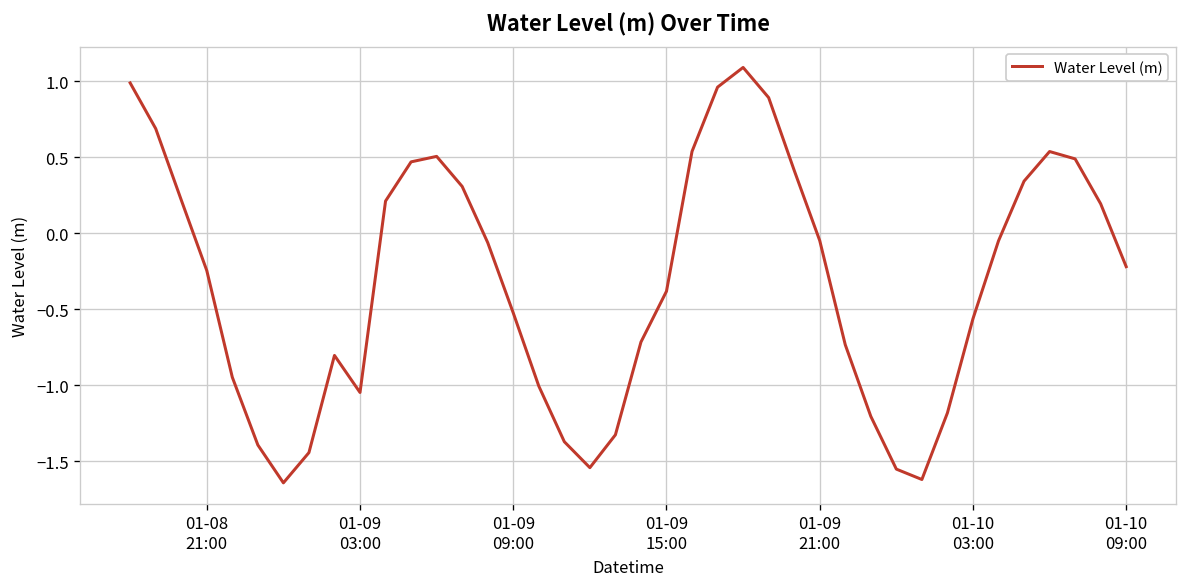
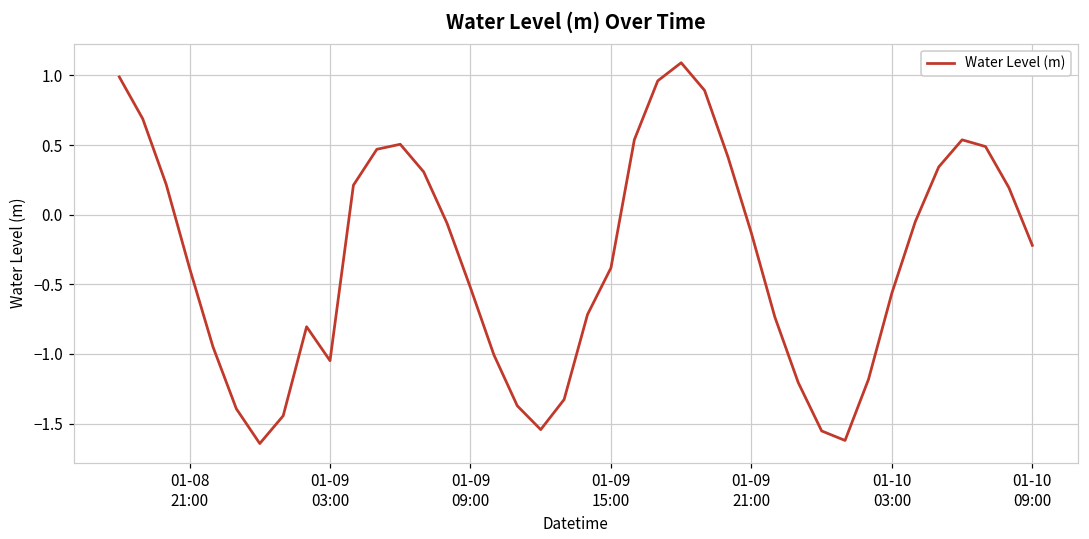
01-08 21:00: -0.25 -> -0.38
01-09 21:00: -0.05 -> -0.13
